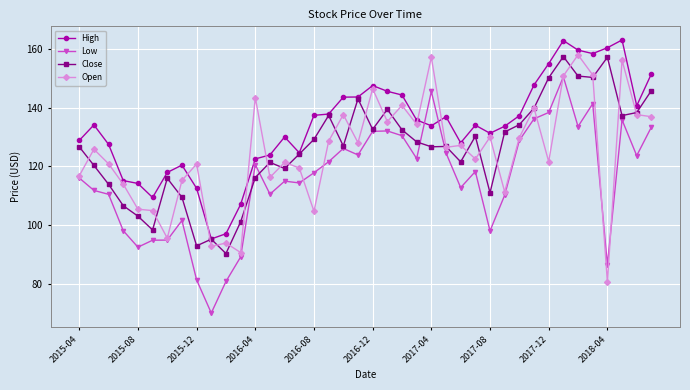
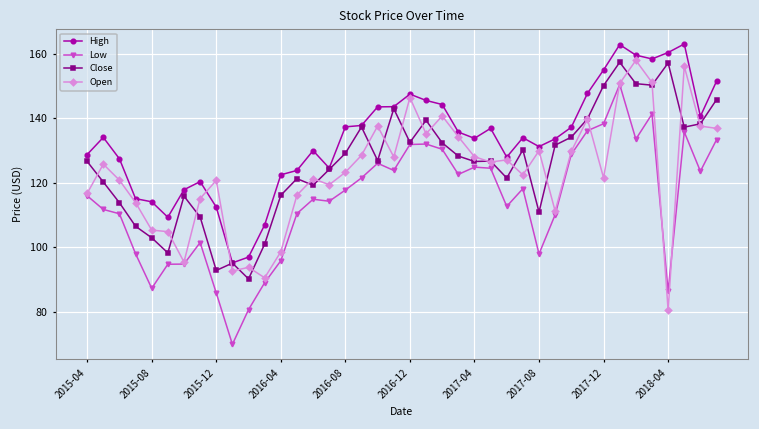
Low, 2015-08: 92 -> 87
Low, 2015-12: 81 -> 86
Low, 2016-04: 121 -> 96
Open, 2016-04: 143 -> 99
Open, 2016-08: 105 -> 123
Low, 2017-04: 146 -> 125
Open, 2017-04: 157 -> 128
